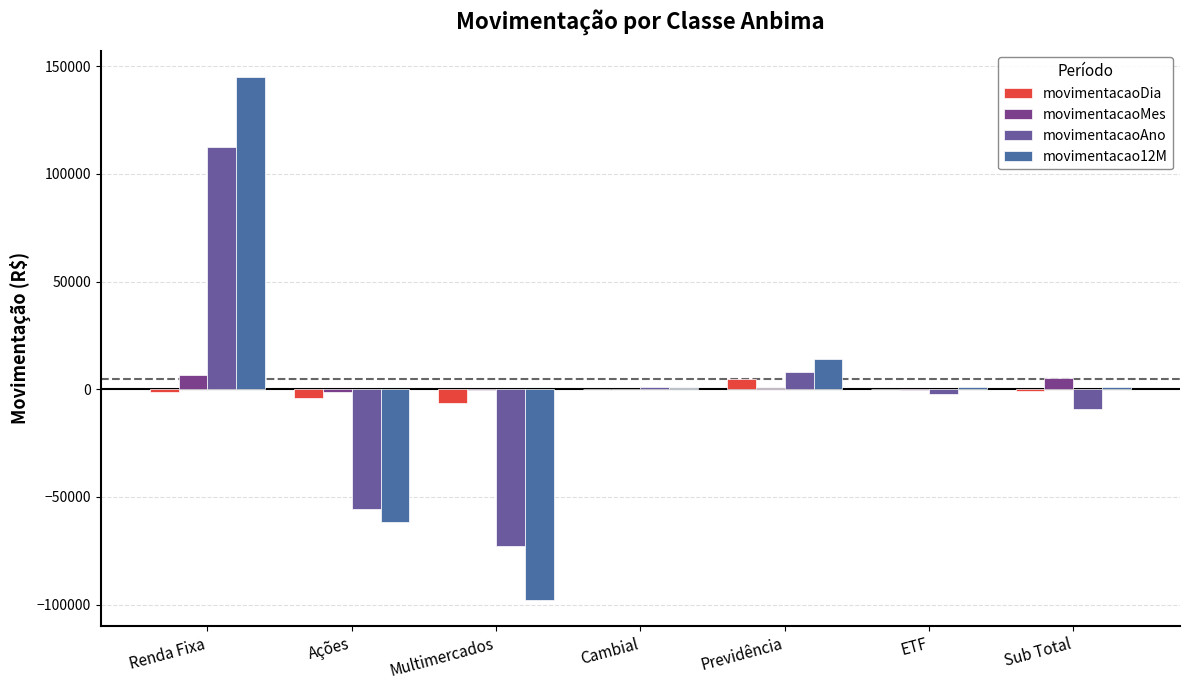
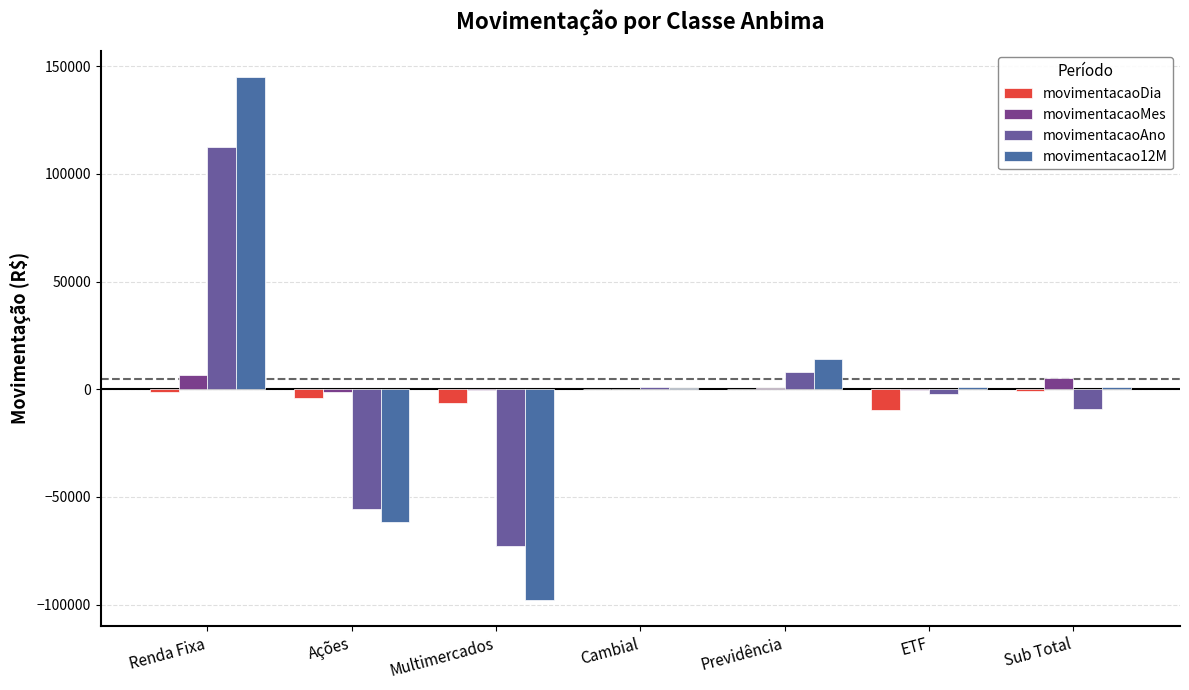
movimentacaoDia, Previdência: 5000 -> 0
movimentacaoDia, ETF: 0 -> -9000
